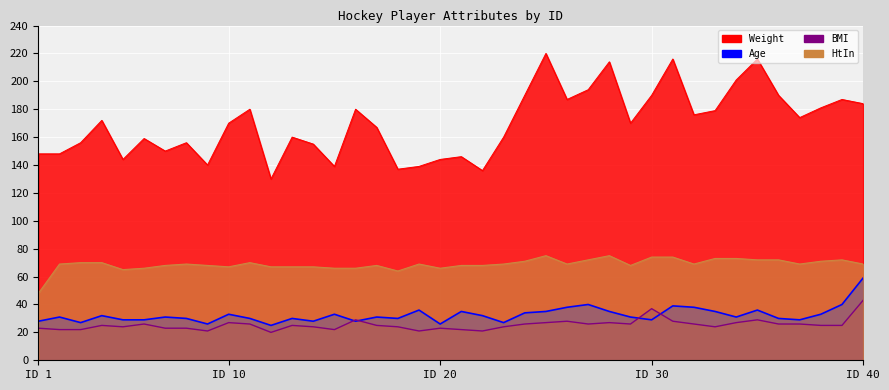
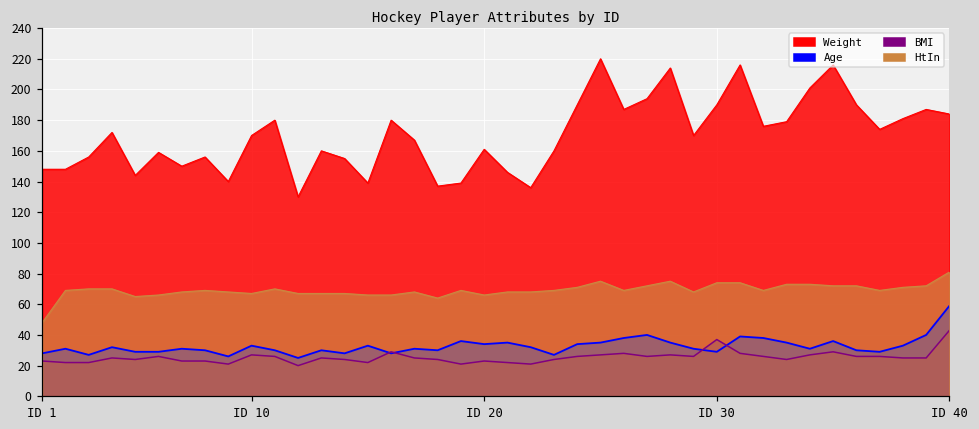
Weight, ID 20: 144 -> 161
Age, ID 20: 26 -> 34
HtIn, ID 40: 69 -> 81
